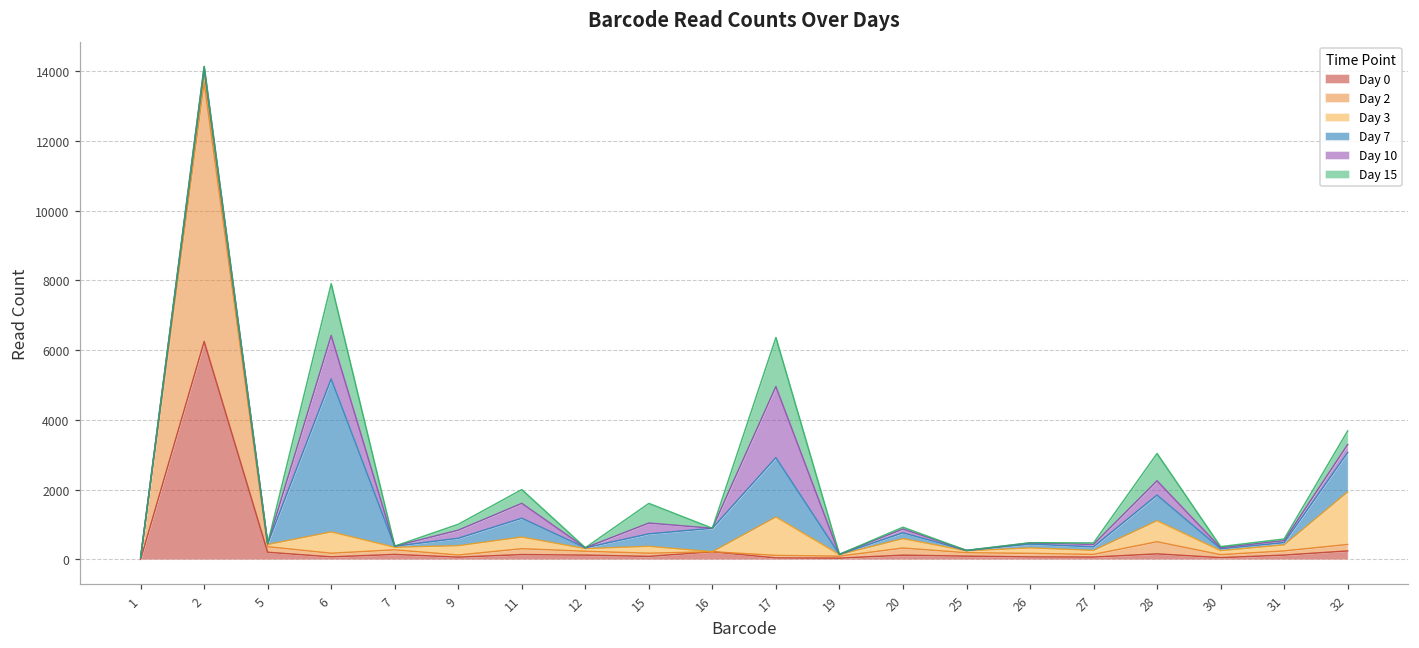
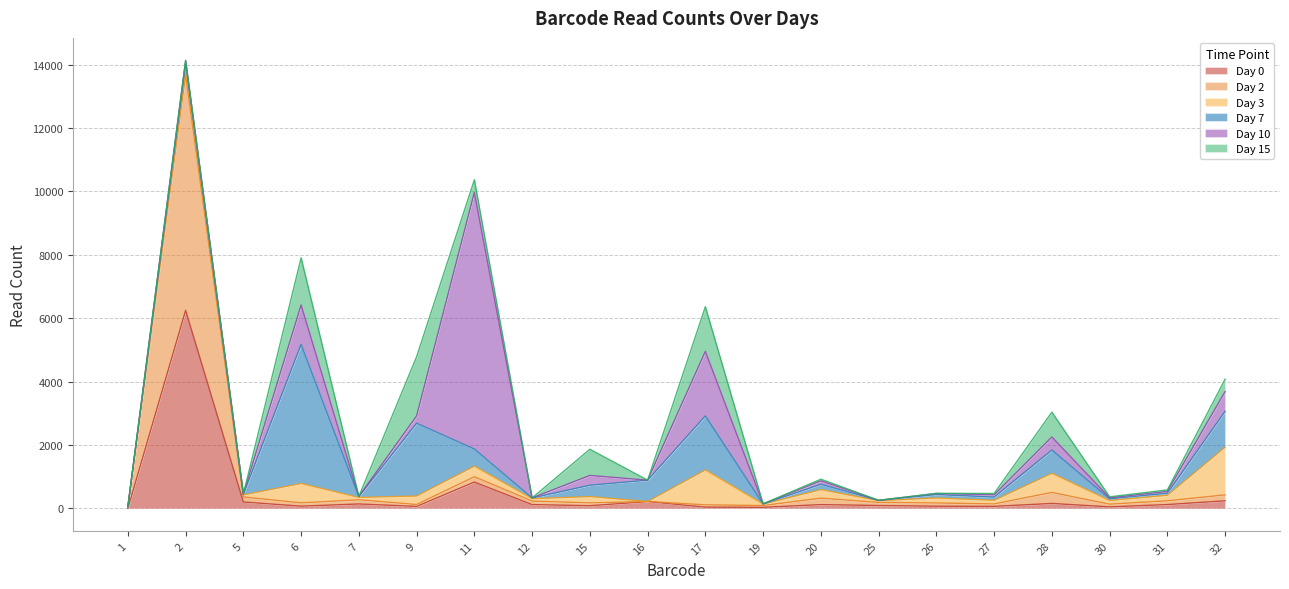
Day 7, 9: 200 -> 2300
Day 15, 9: 200 -> 1900
Day 0, 11: 100 -> 800
Day 10, 11: 400 -> 8100
Day 15, 15: 600 -> 800
Day 10, 32: 200 -> 600
